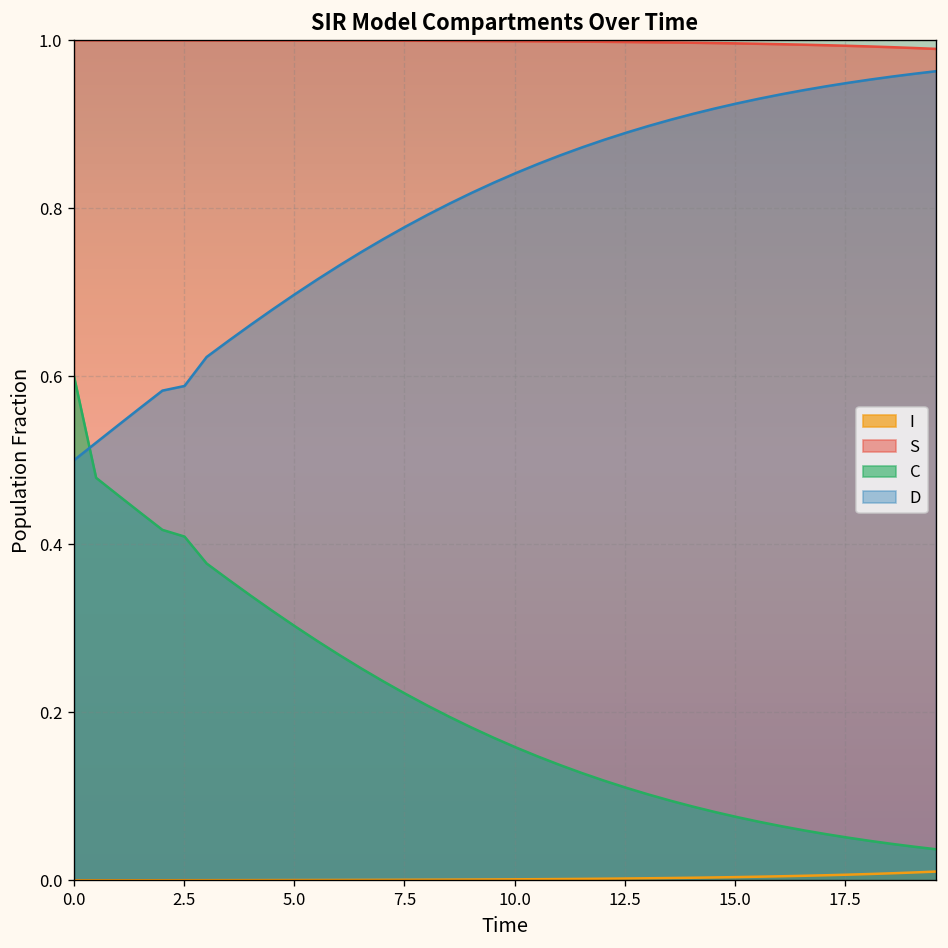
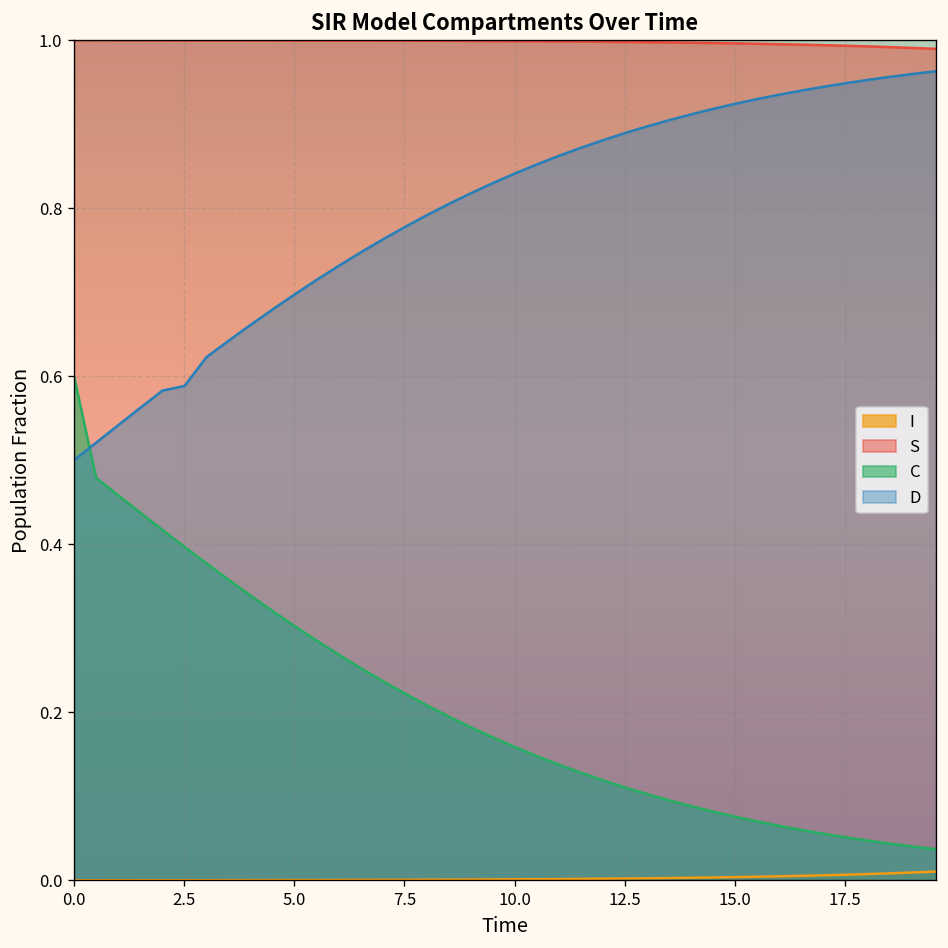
C, 2.5: 0.41 -> 0.40
